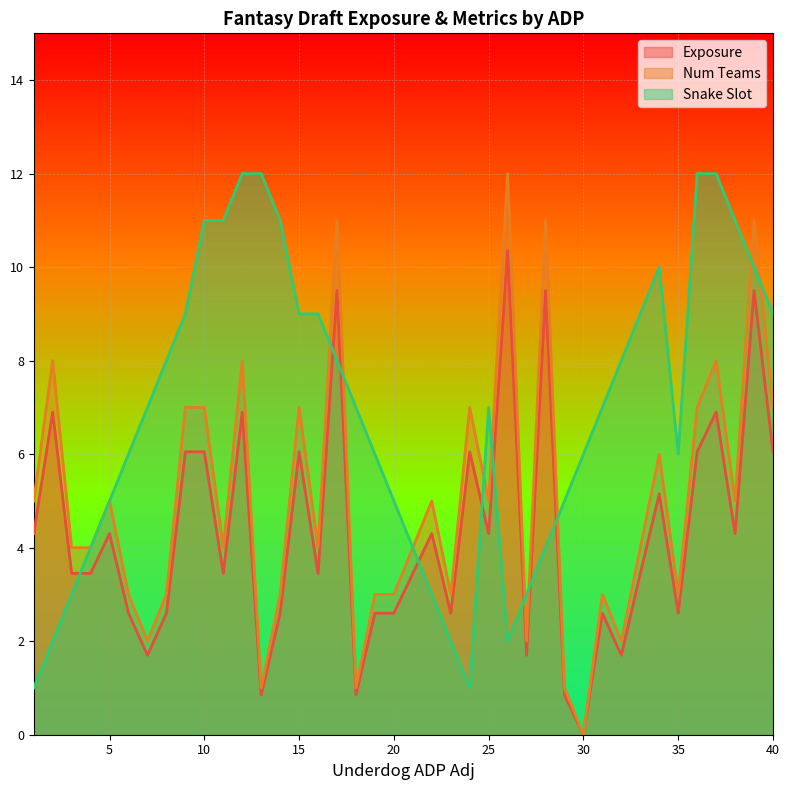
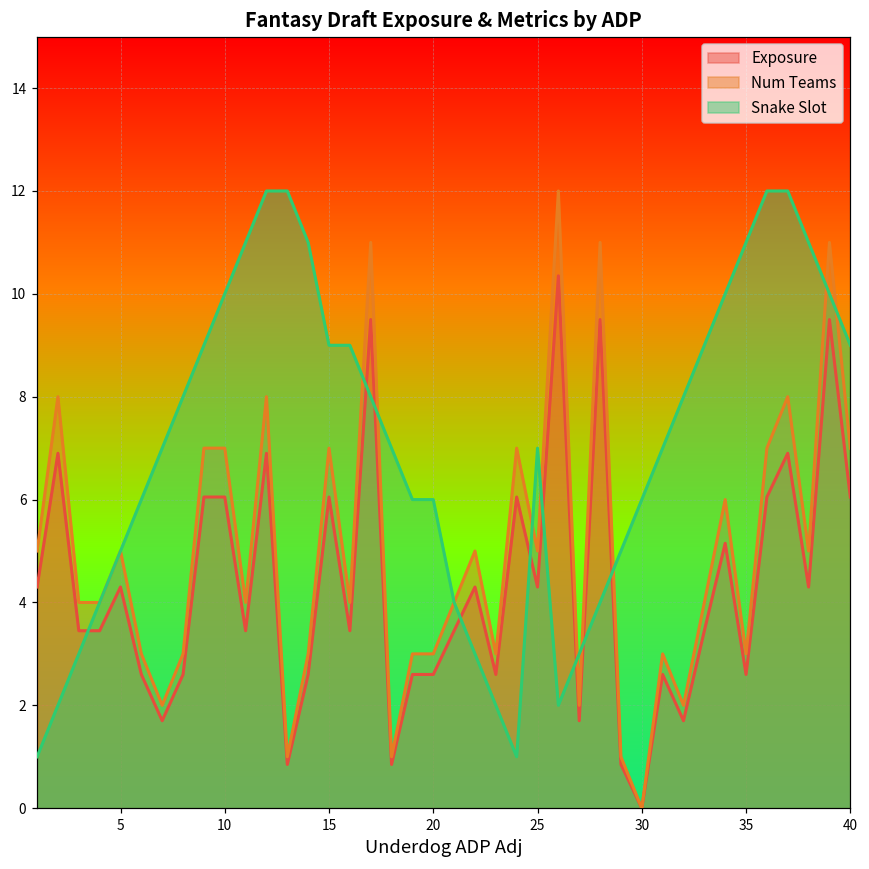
Snake Slot, 10: 11 -> 10
Snake Slot, 20: 5 -> 6
Snake Slot, 35: 6 -> 11
